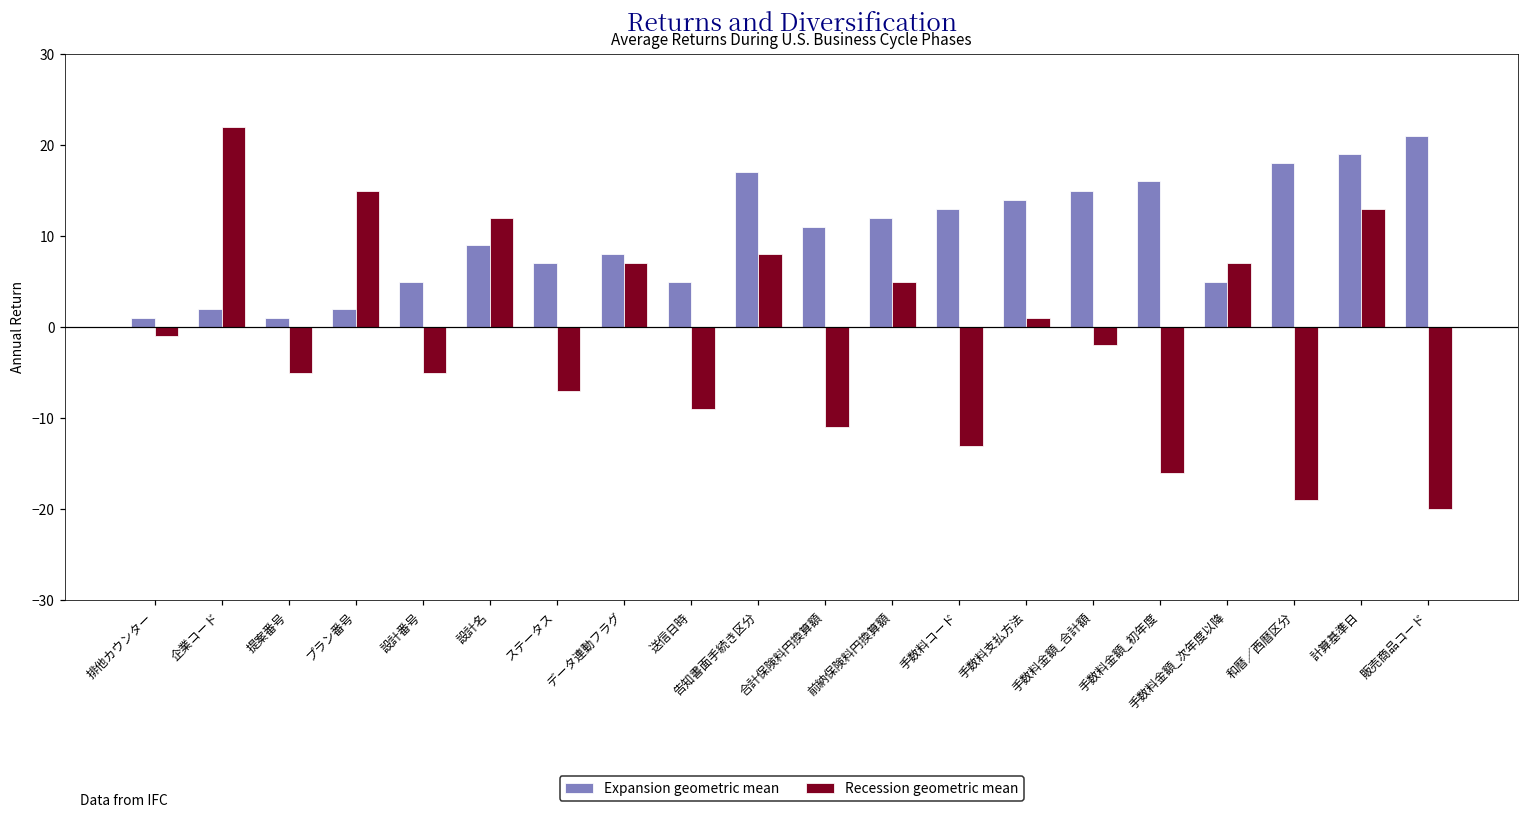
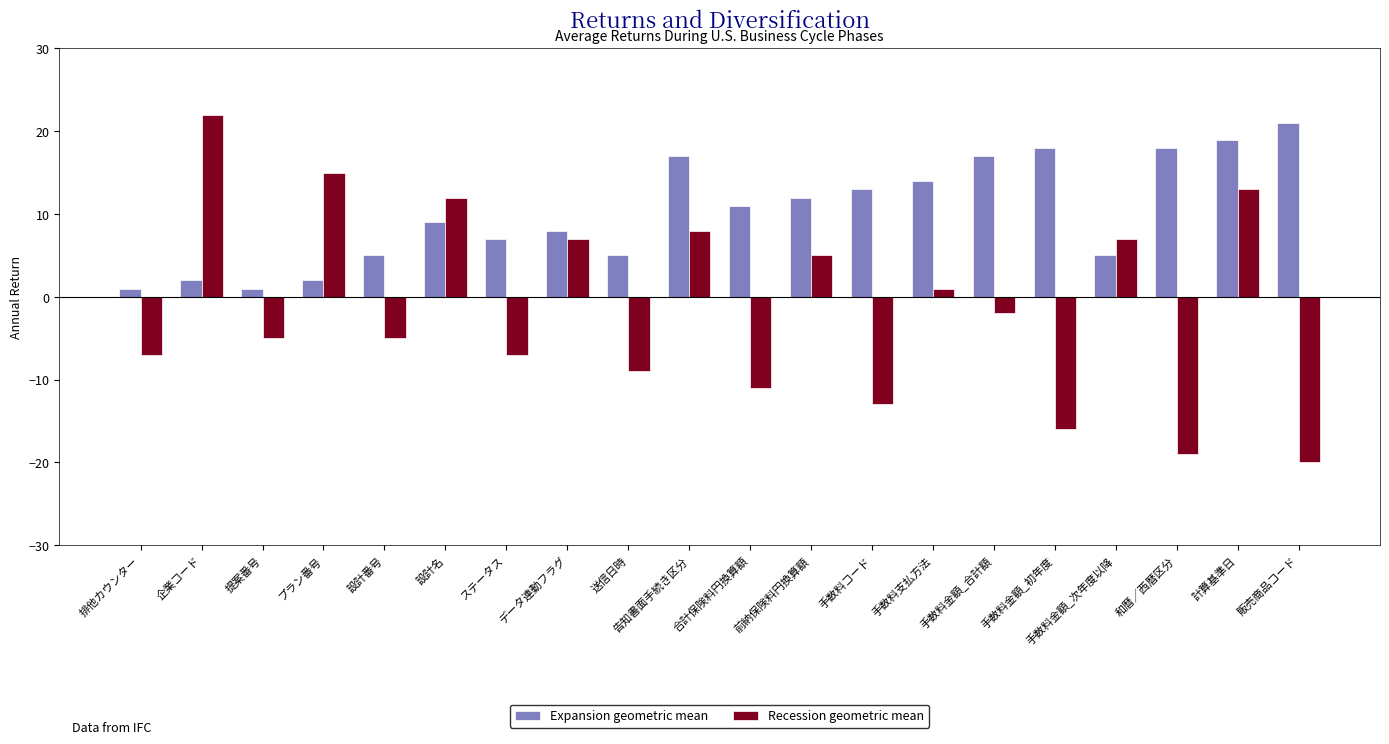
Recession geometric mean, 排他カウンター: -1 -> -7
Expansion geometric mean, 手数料金額_合計額: 15 -> 17
Expansion geometric mean, 手数料金額_初年度: 16 -> 18
